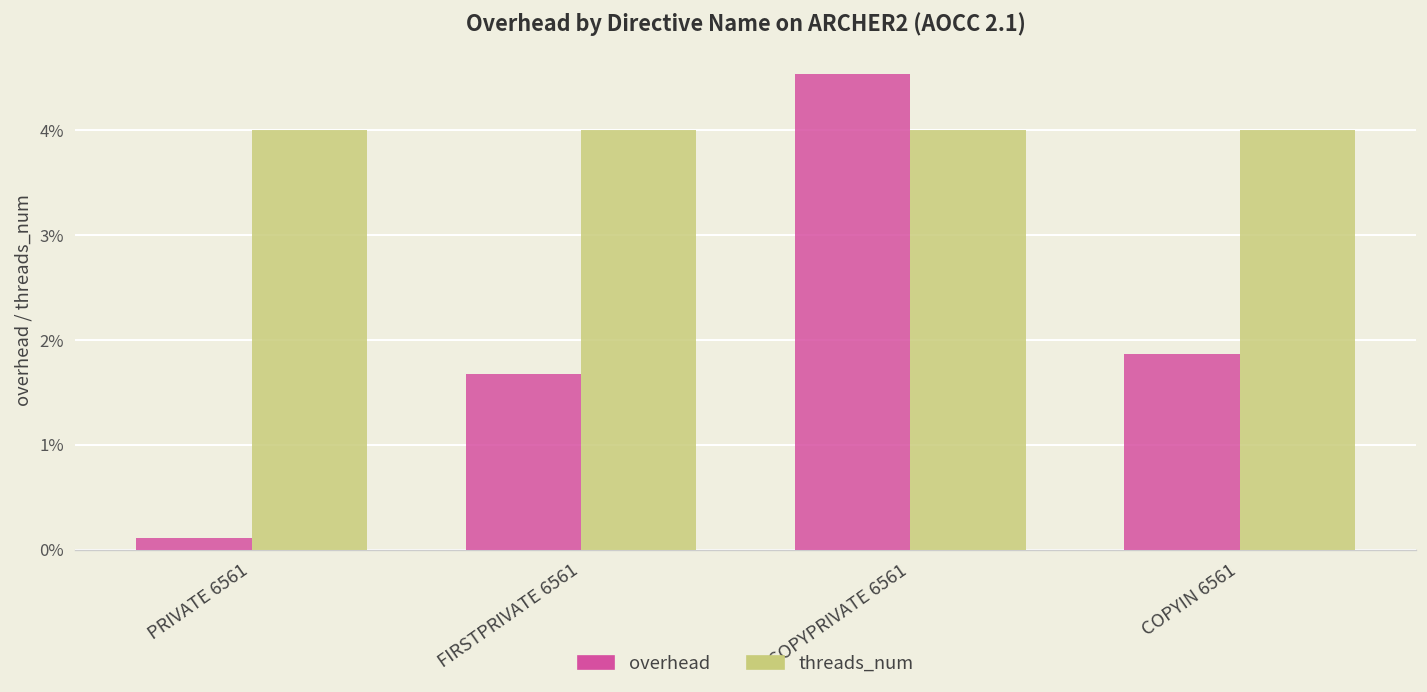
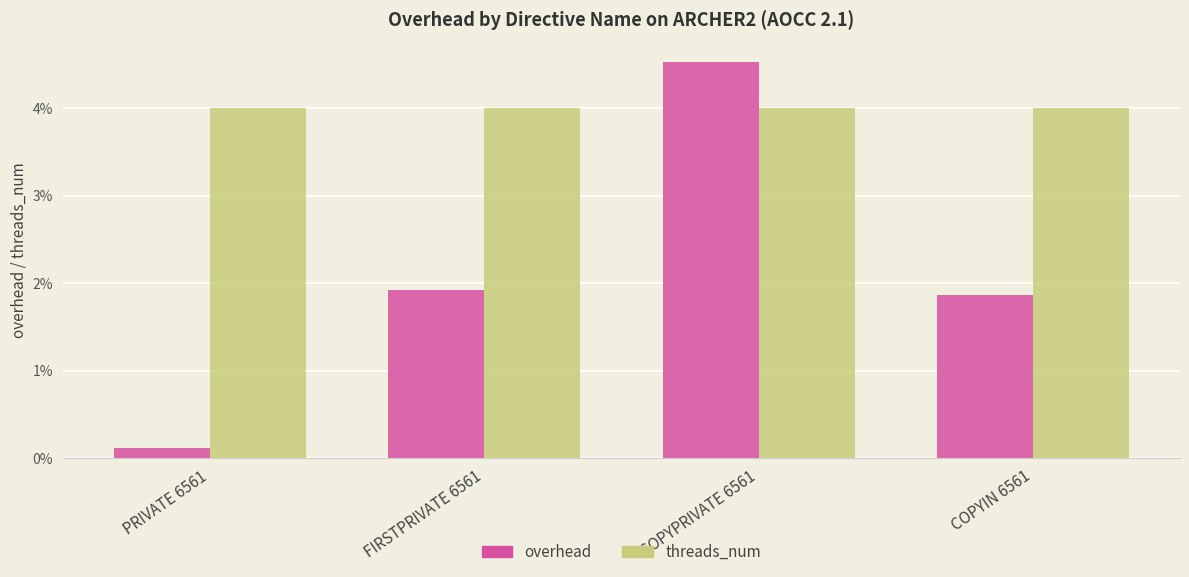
overhead, FIRSTPRIVATE 6561: 1.7% -> 1.9%
